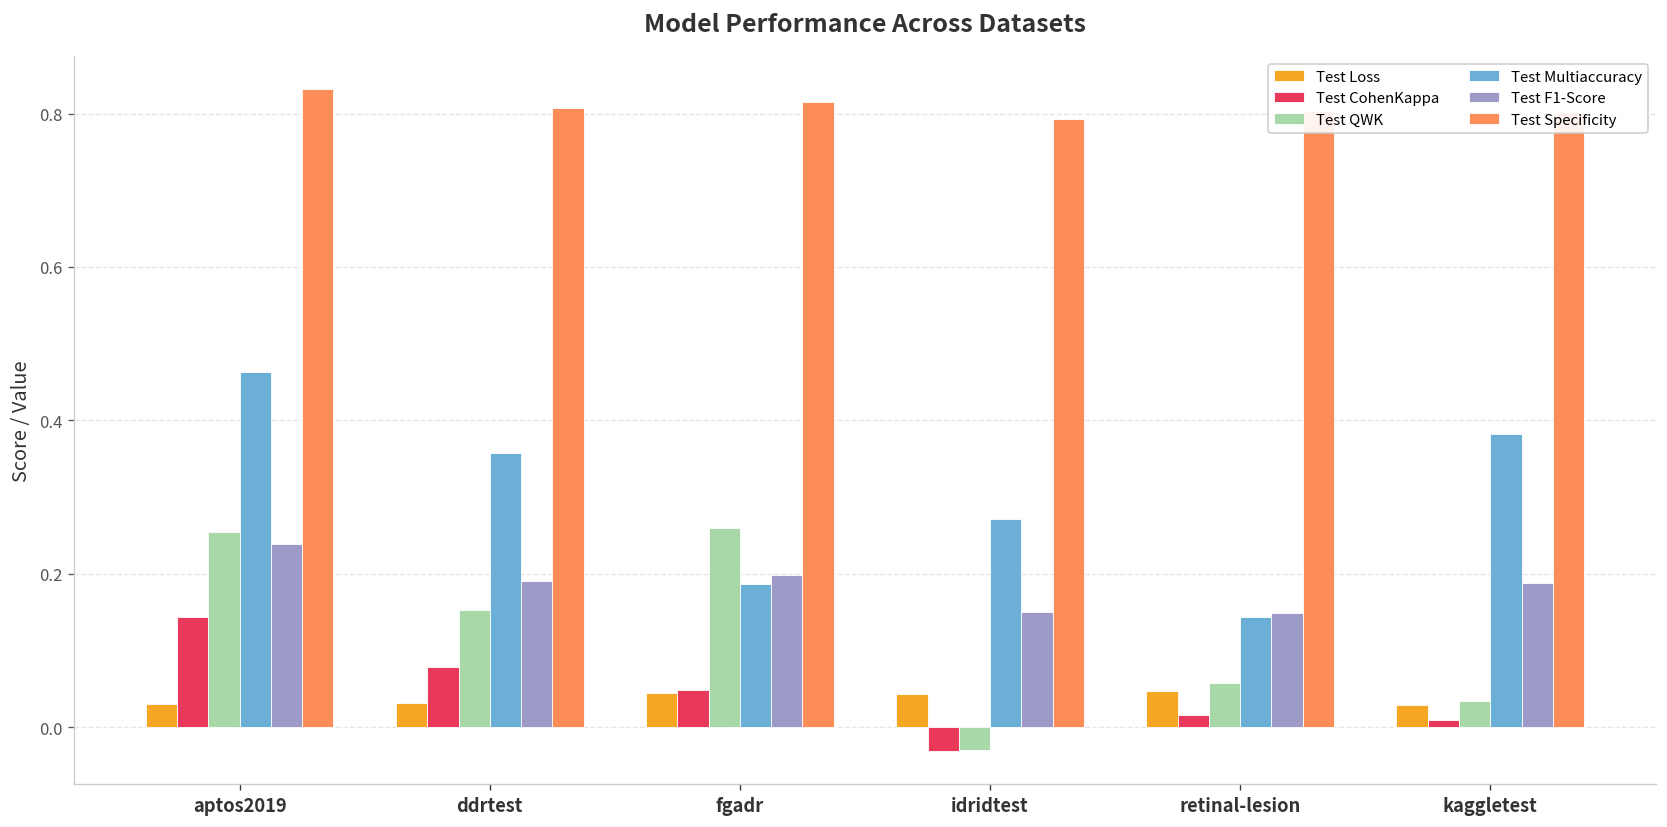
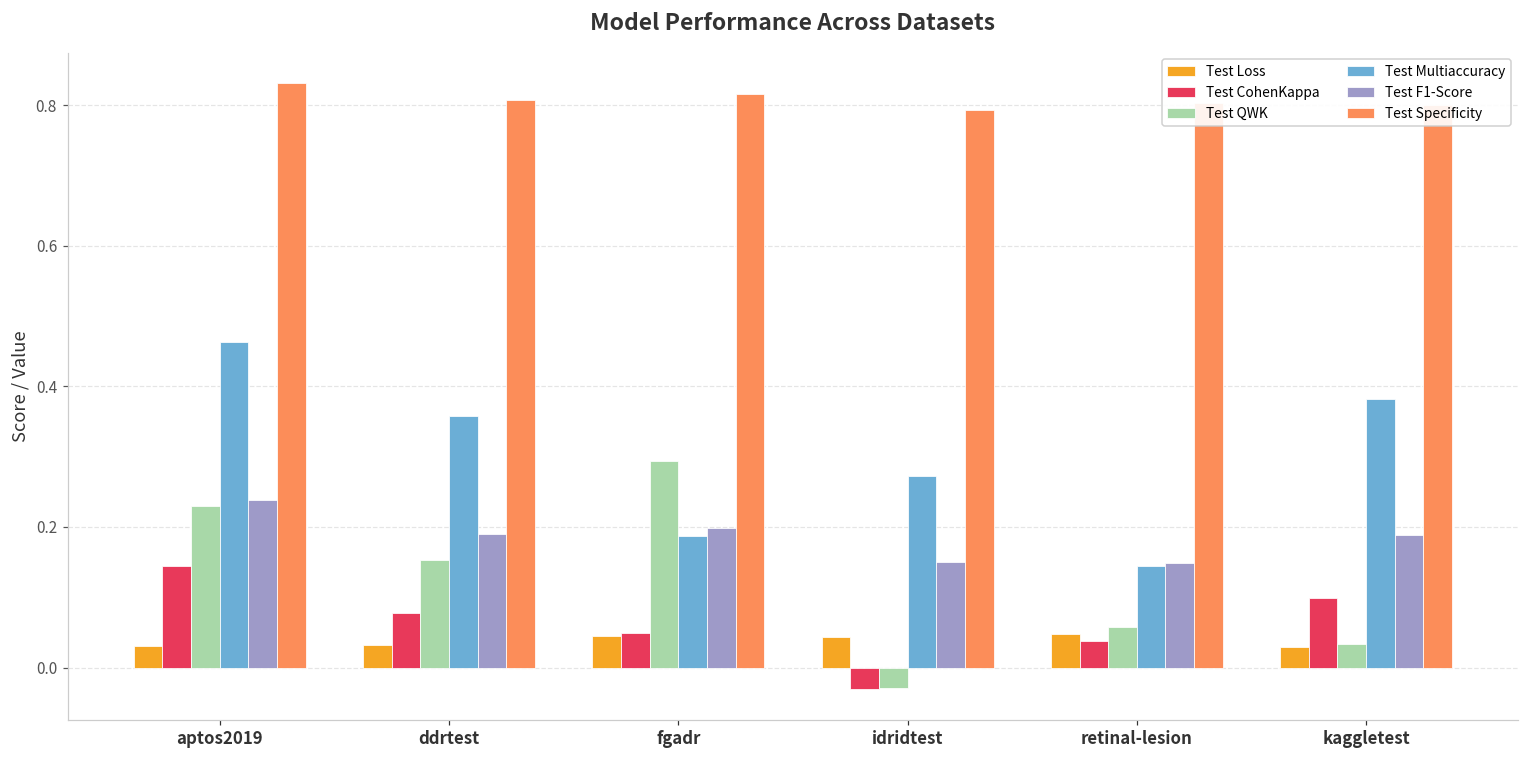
Test QWK, aptos2019: 0.25 -> 0.23
Test QWK, fgadr: 0.26 -> 0.29
Test CohenKappa, retinal-lesion: 0.02 -> 0.04
Test CohenKappa, kaggletest: 0.01 -> 0.10
